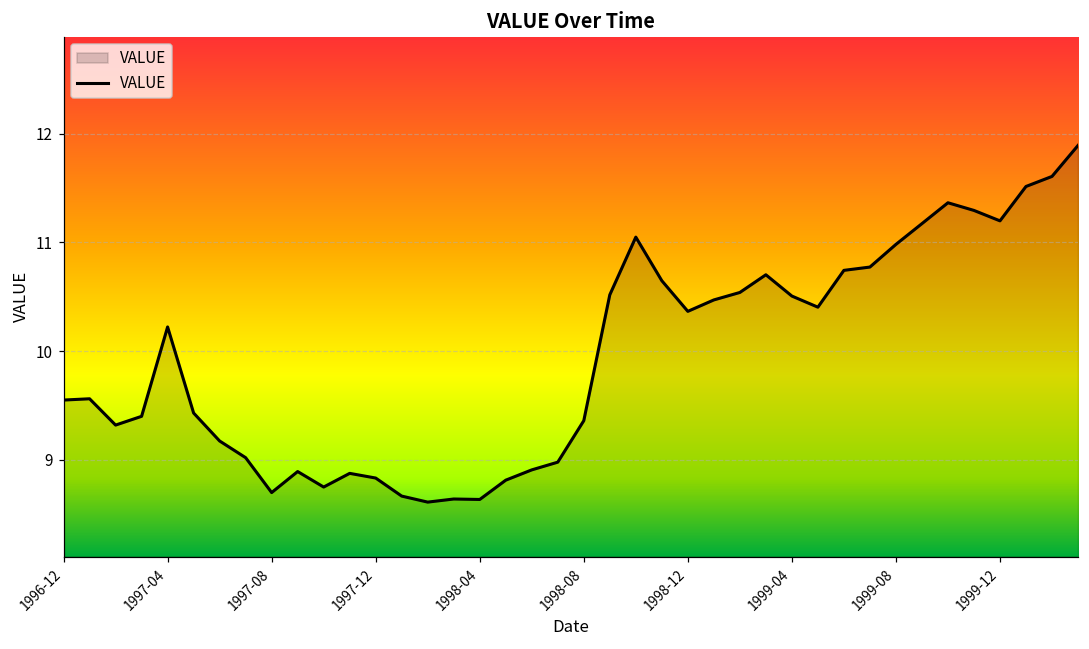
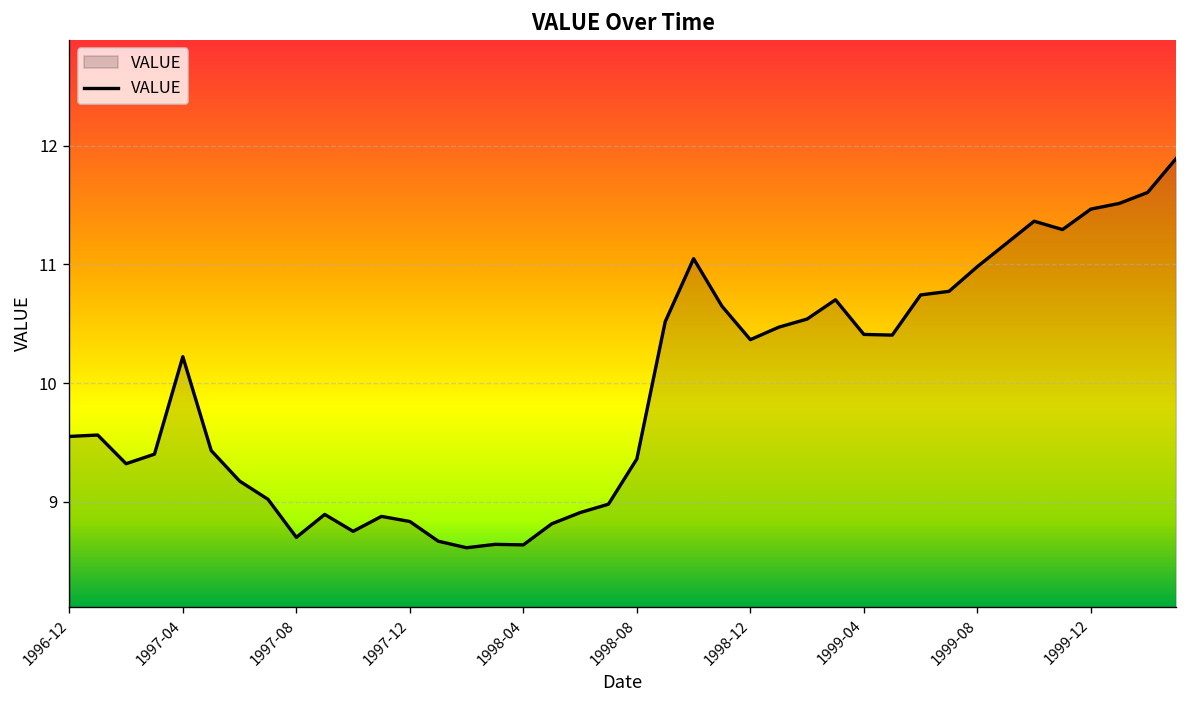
1999-04: 10.5 -> 10.4
1999-12: 11.2 -> 11.5
